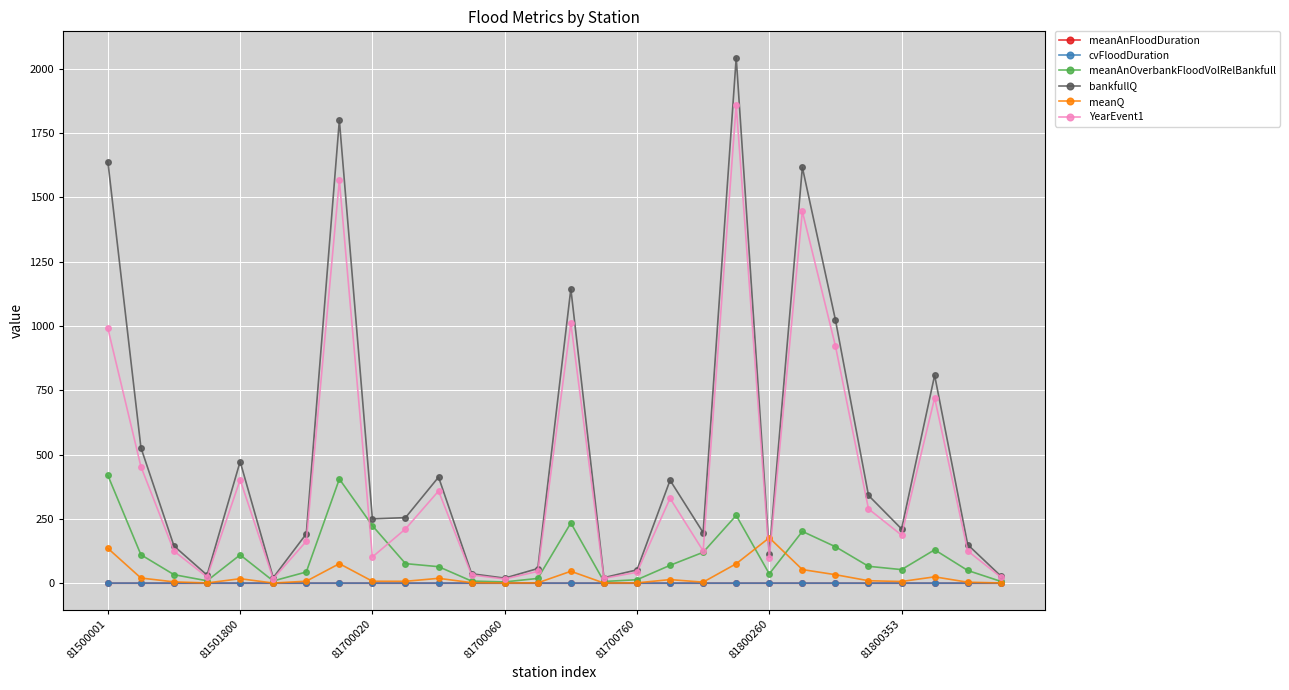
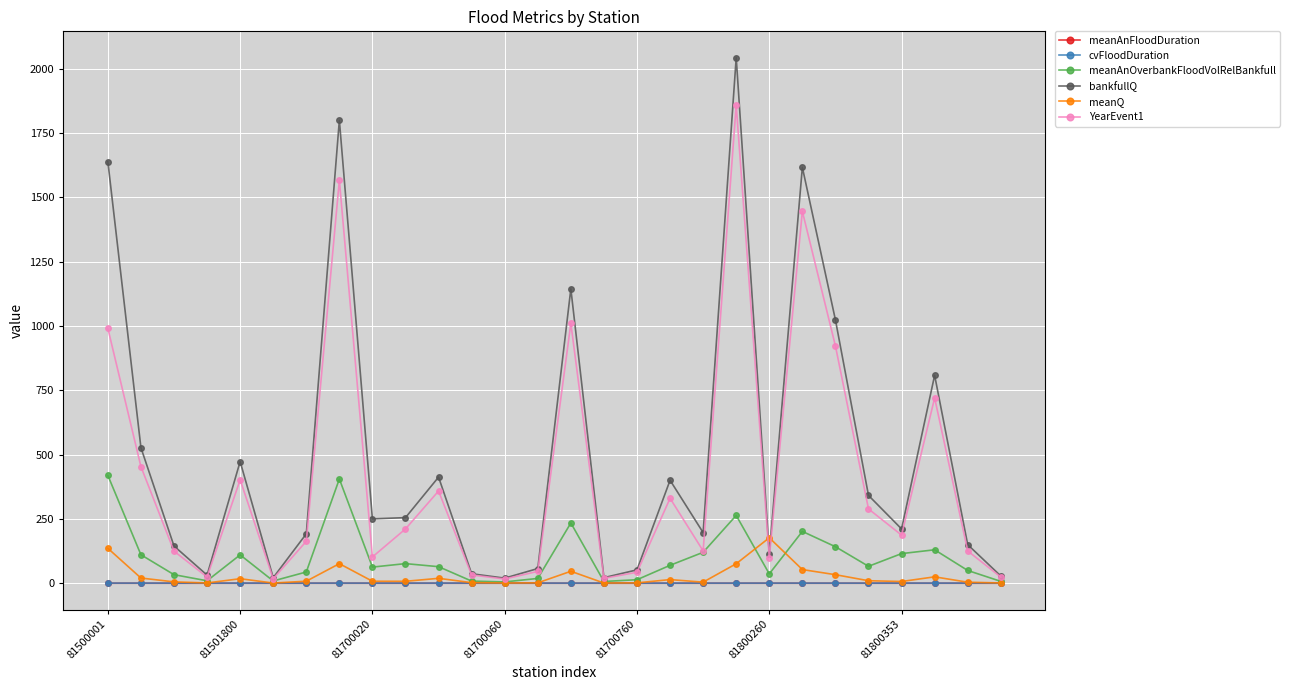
meanAnOverbankFloodVolRelBankfull, 81700020: 220 -> 60
meanAnOverbankFloodVolRelBankfull, 81800353: 50 -> 120
